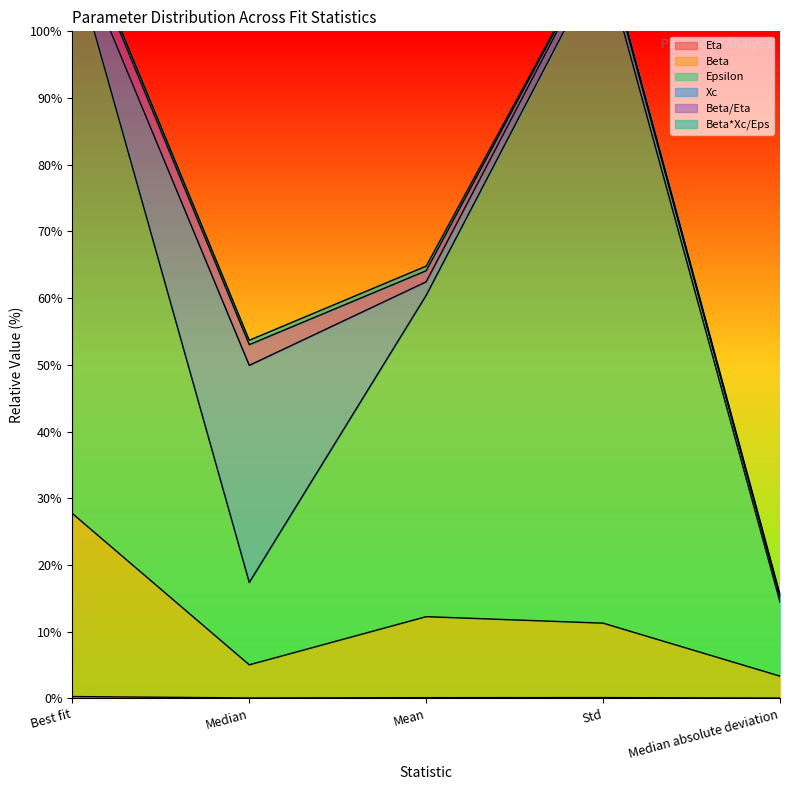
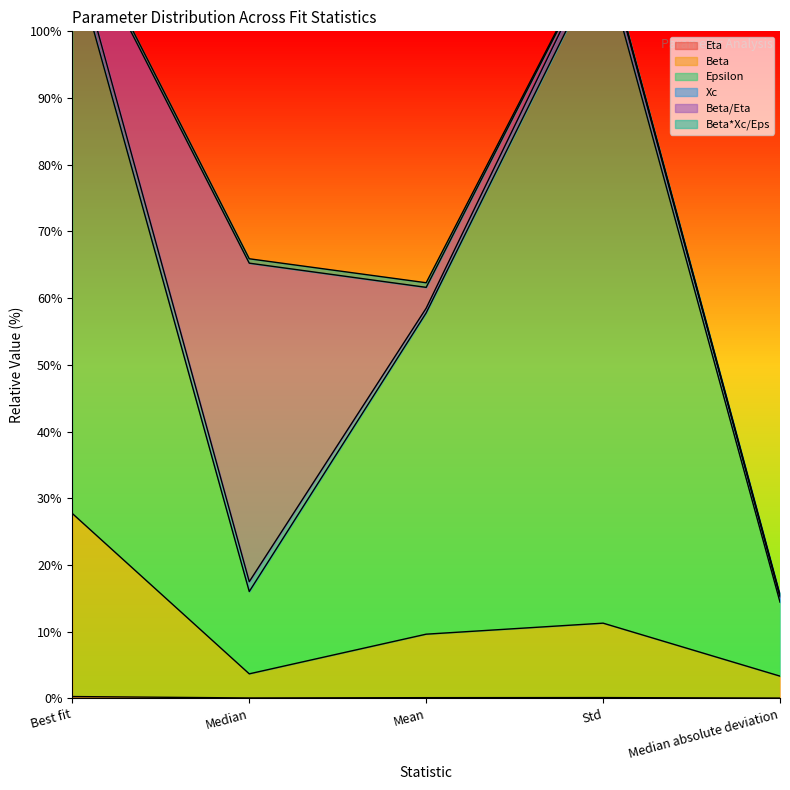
Beta, Median: 5% -> 4%
Xc, Median: 33% -> 1%
Beta/Eta, Median: 3% -> 48%
Beta, Mean: 12% -> 10%
Xc, Mean: 2% -> 1%
Beta/Eta, Mean: 2% -> 3%
